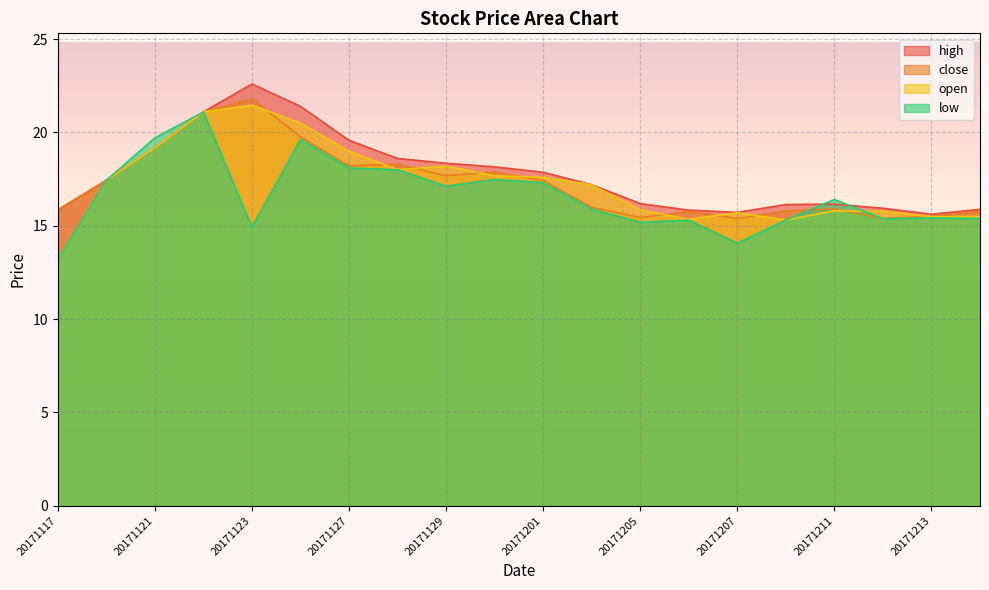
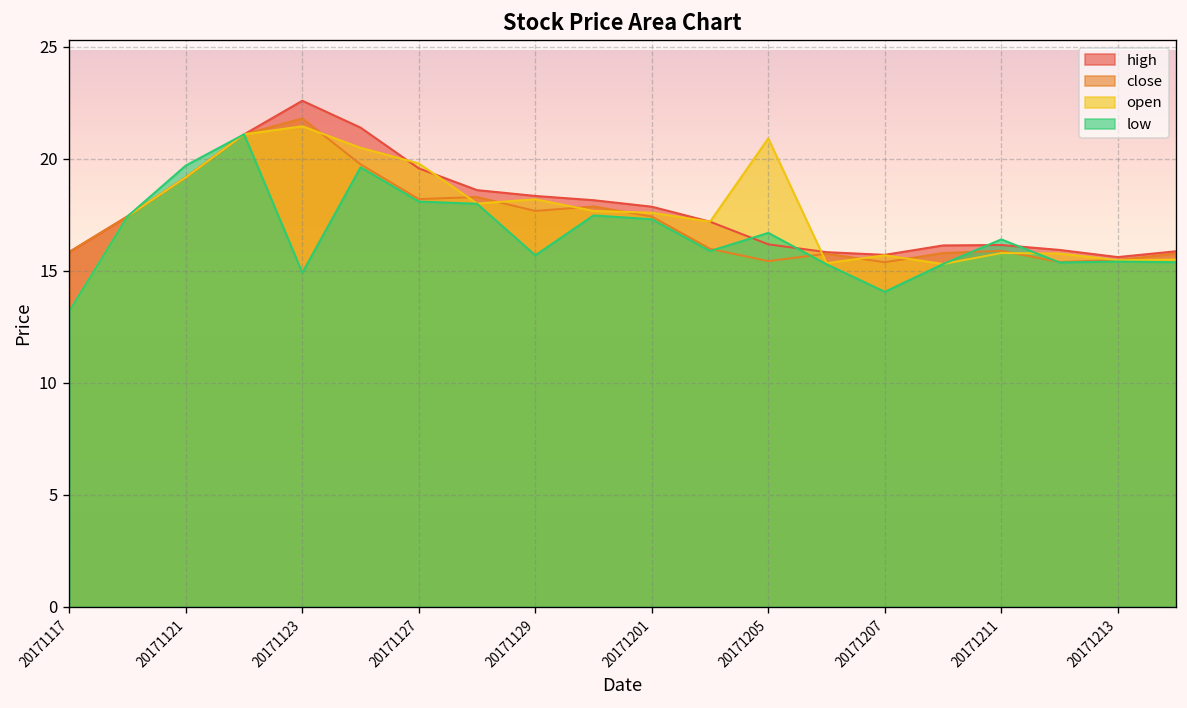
open, 20171127: 19.0 -> 19.8
low, 20171129: 17.1 -> 15.7
open, 20171205: 15.9 -> 20.9
low, 20171205: 15.2 -> 16.7
